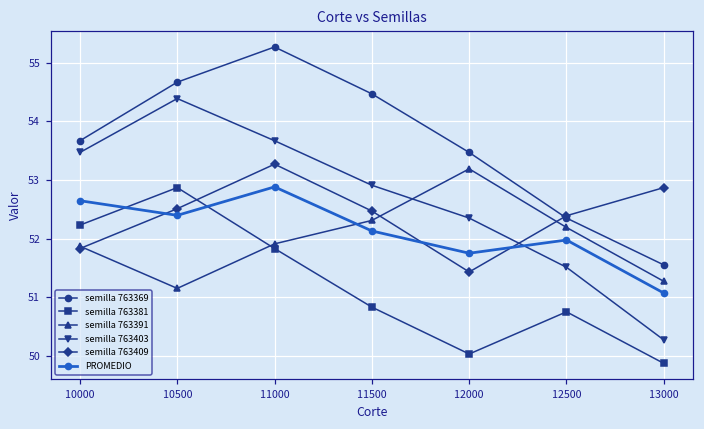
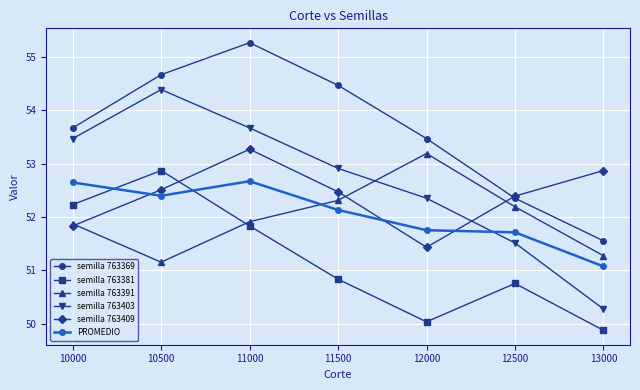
PROMEDIO, 11000: 52.9 -> 52.7
PROMEDIO, 12500: 52.0 -> 51.7
